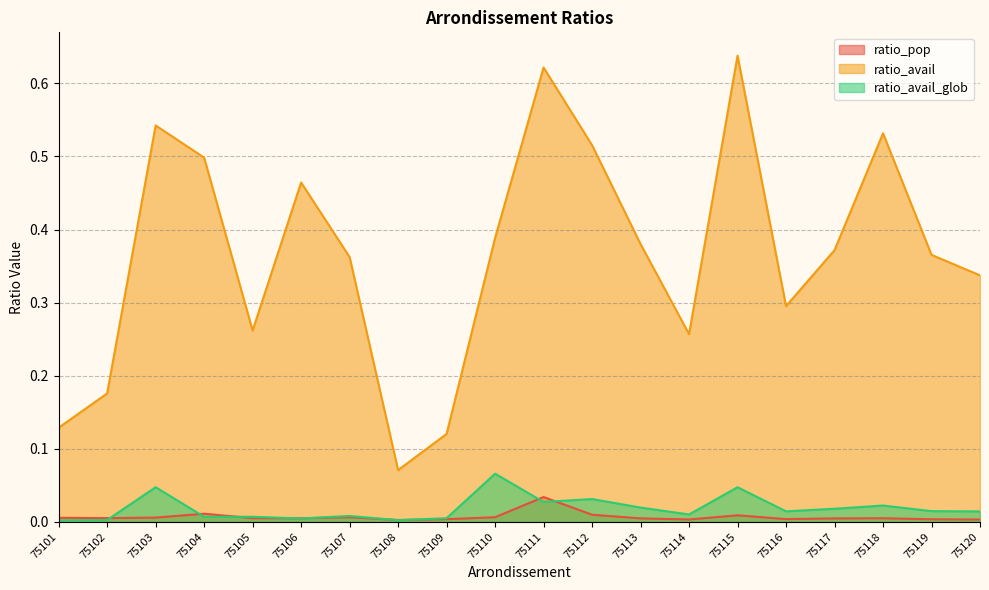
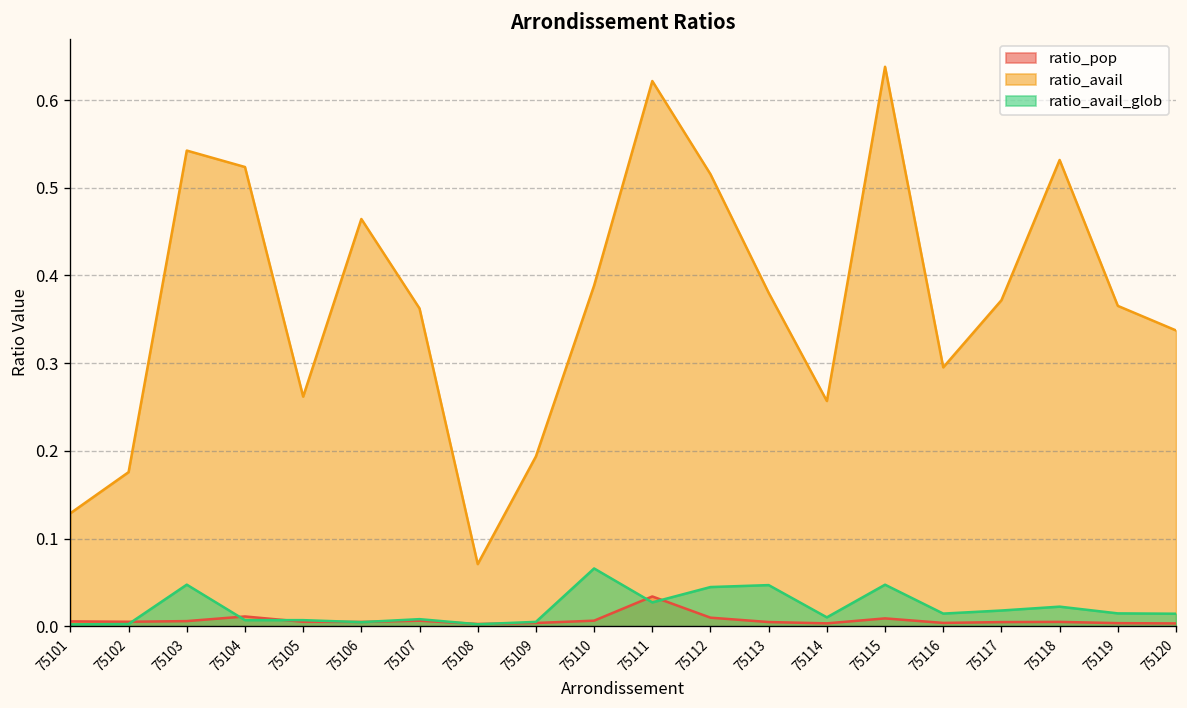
ratio_avail, 75104: 0.50 -> 0.52
ratio_avail, 75109: 0.12 -> 0.19
ratio_avail_glob, 75112: 0.03 -> 0.04
ratio_avail_glob, 75113: 0.02 -> 0.05
